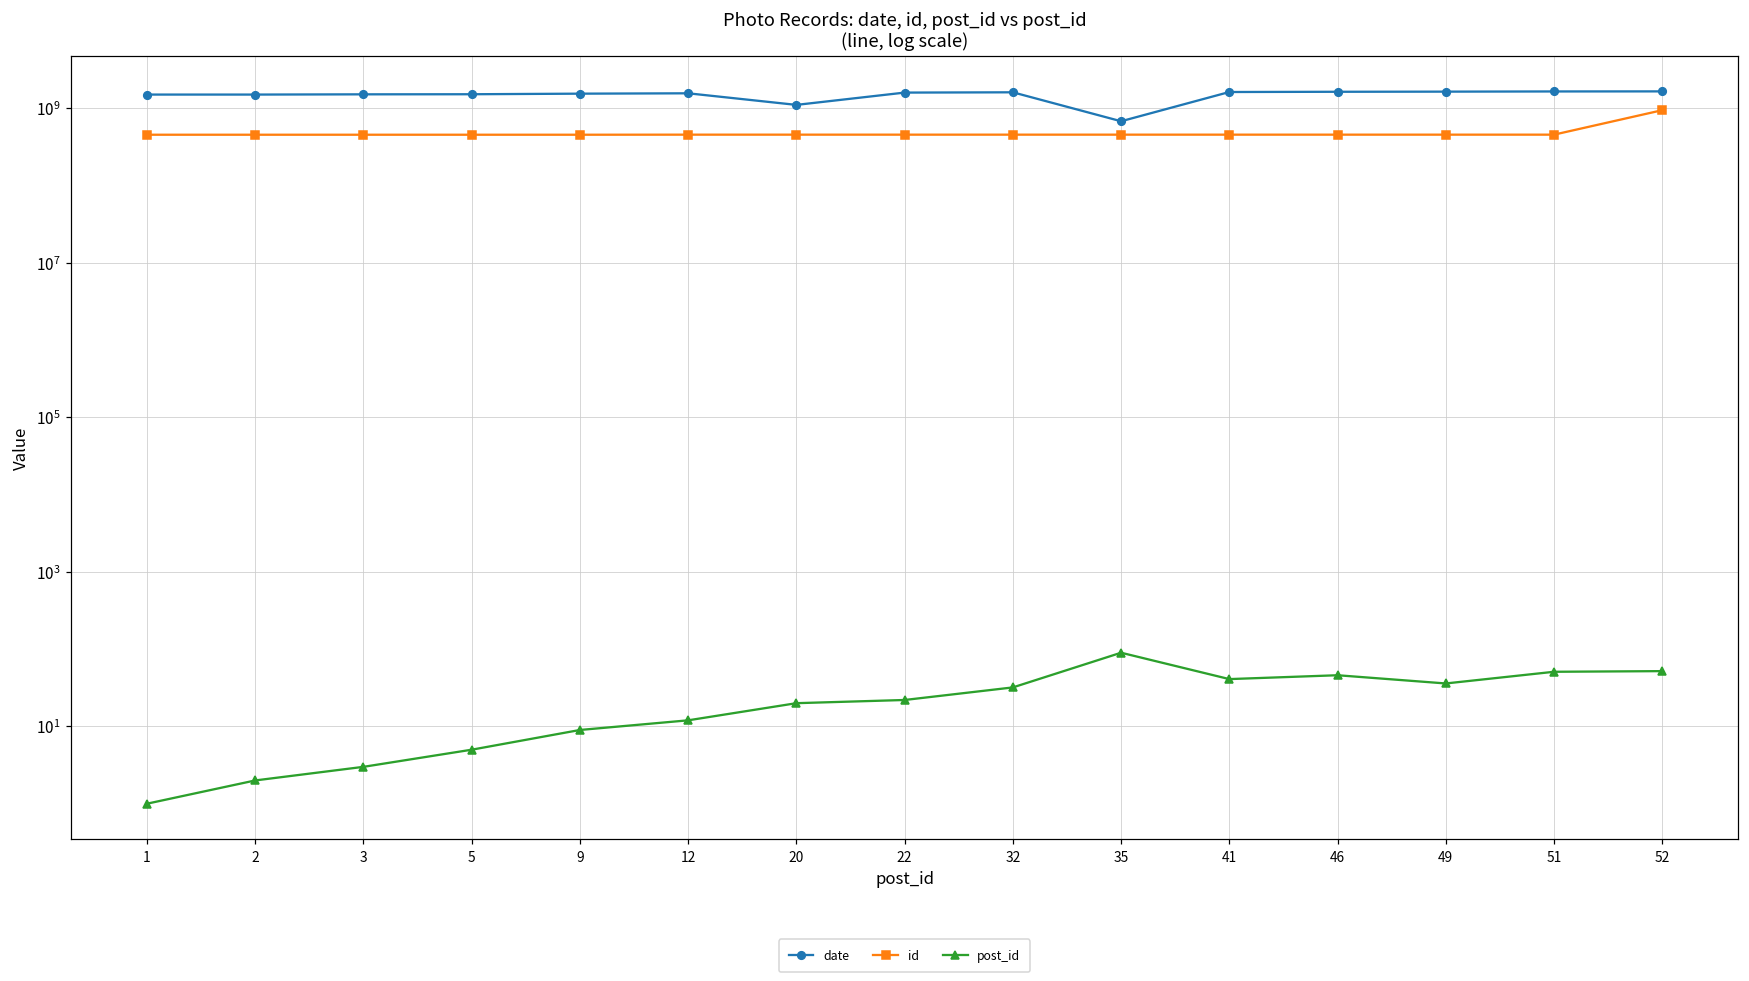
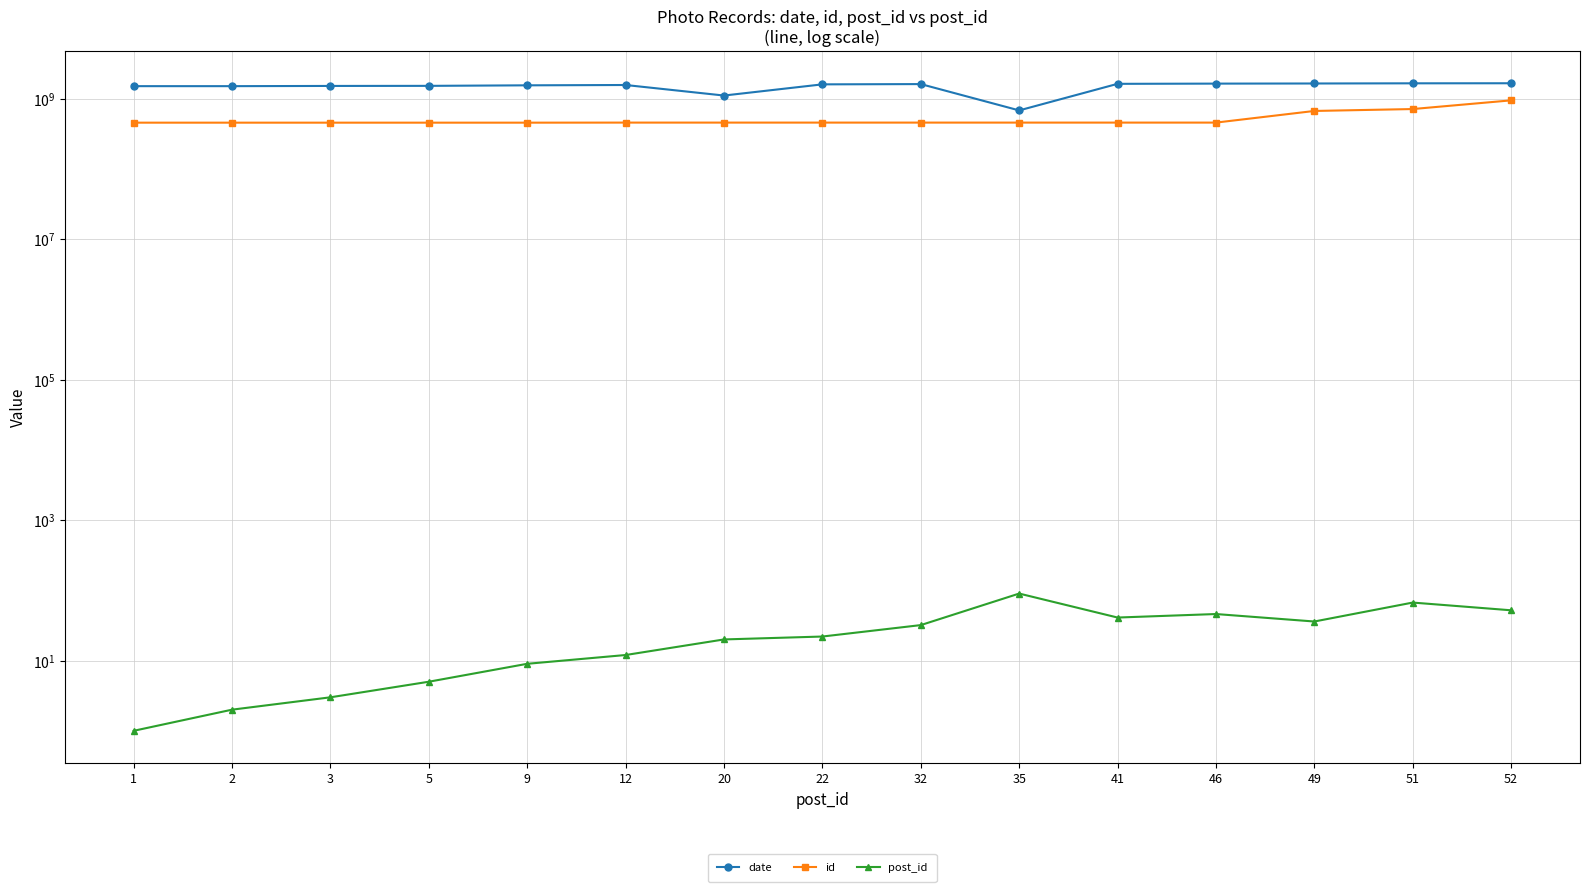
id, 49: 500000000 -> 700000000
id, 51: 500000000 -> 700000000
post_id, 51: 50 -> 70
